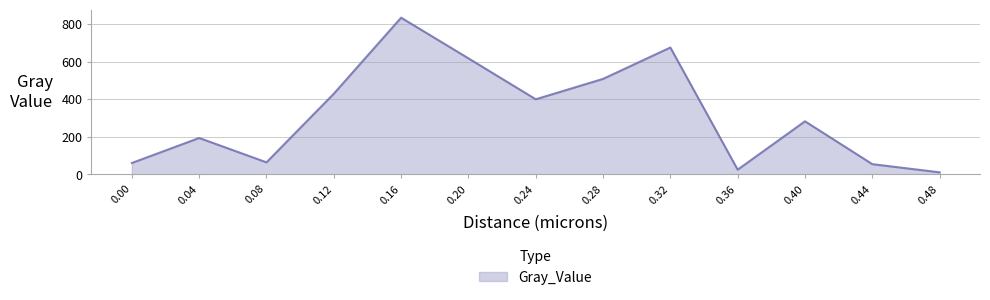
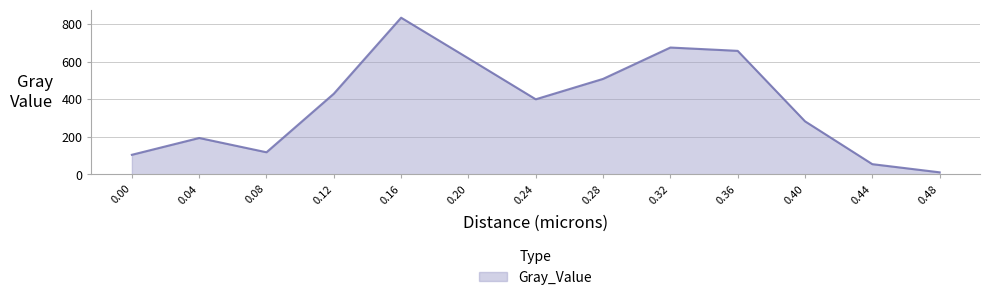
0.00: 60 -> 100
0.08: 60 -> 120
0.36: 30 -> 660
